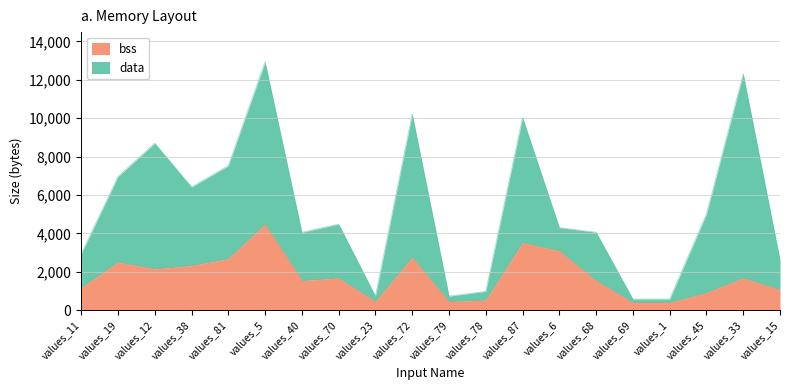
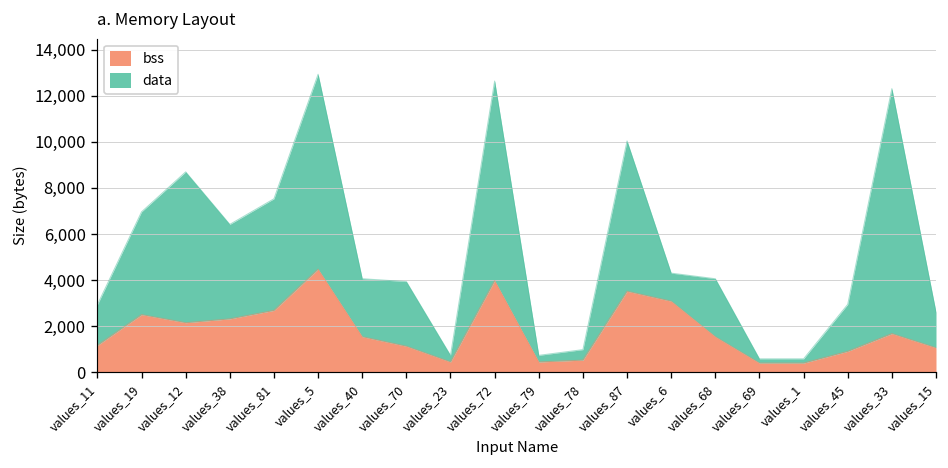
bss, values_70: 1,700 -> 1,100
bss, values_72: 2,700 -> 4,000
data, values_72: 7,500 -> 8,700
data, values_45: 4,100 -> 2,000
